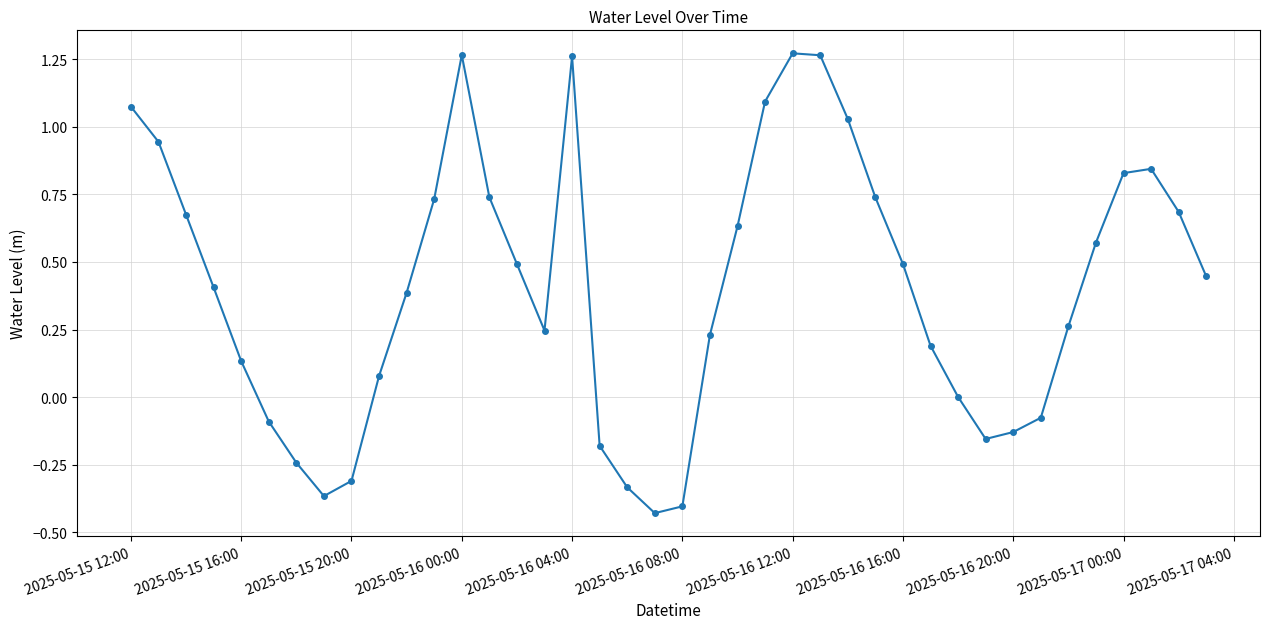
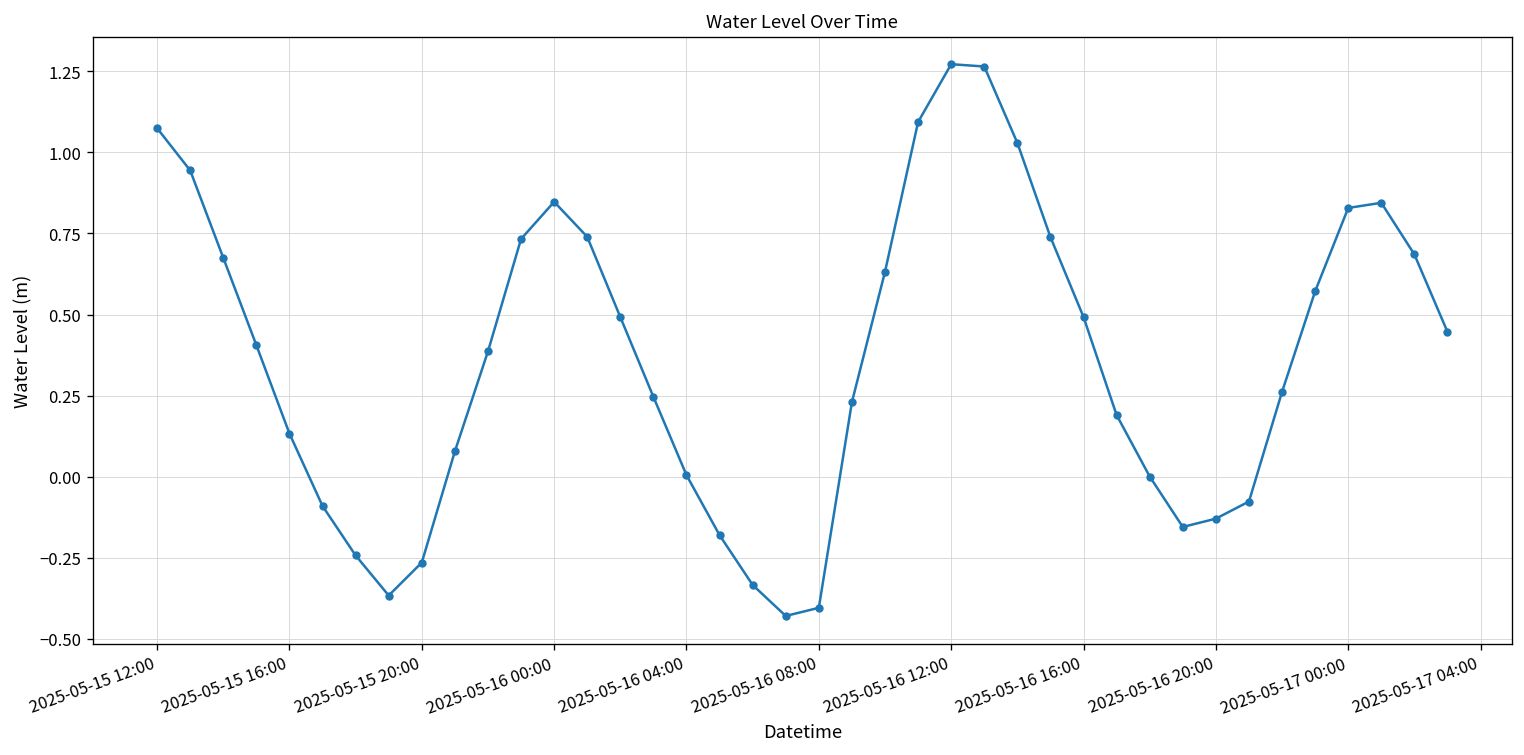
2025-05-15 20:00: -0.31 -> -0.26
2025-05-16 00:00: 1.27 -> 0.85
2025-05-16 04:00: 1.26 -> 0.00
